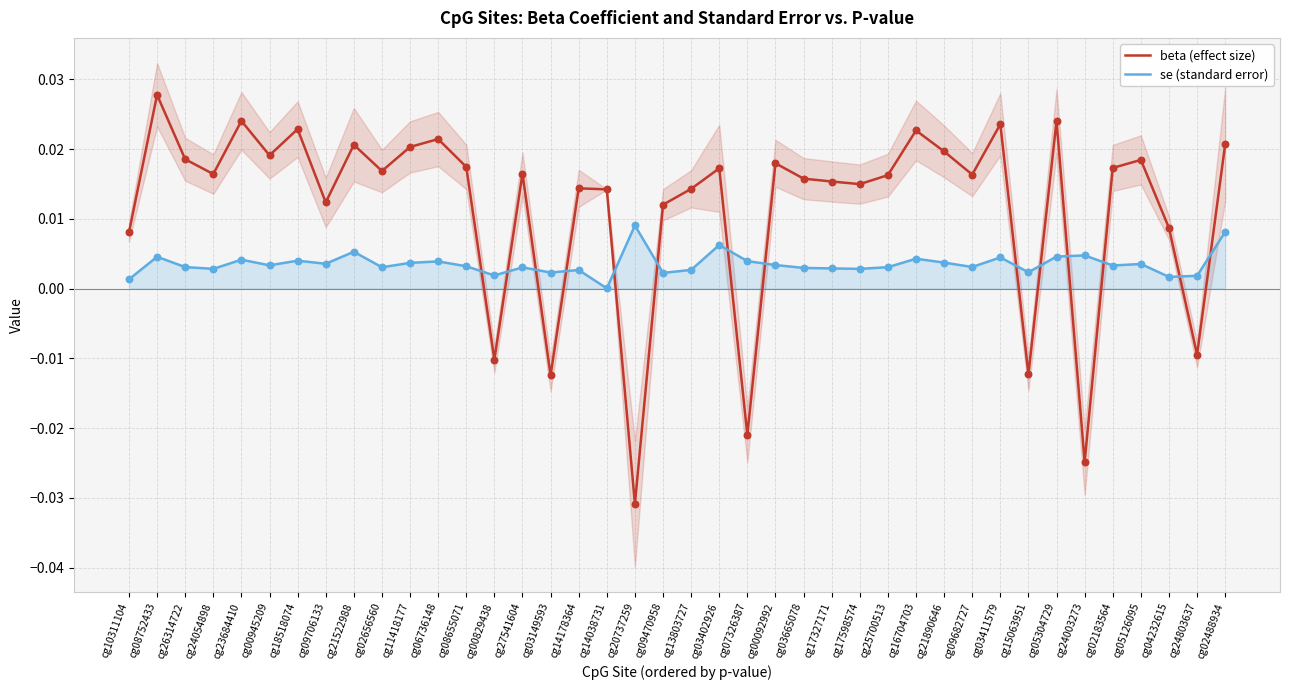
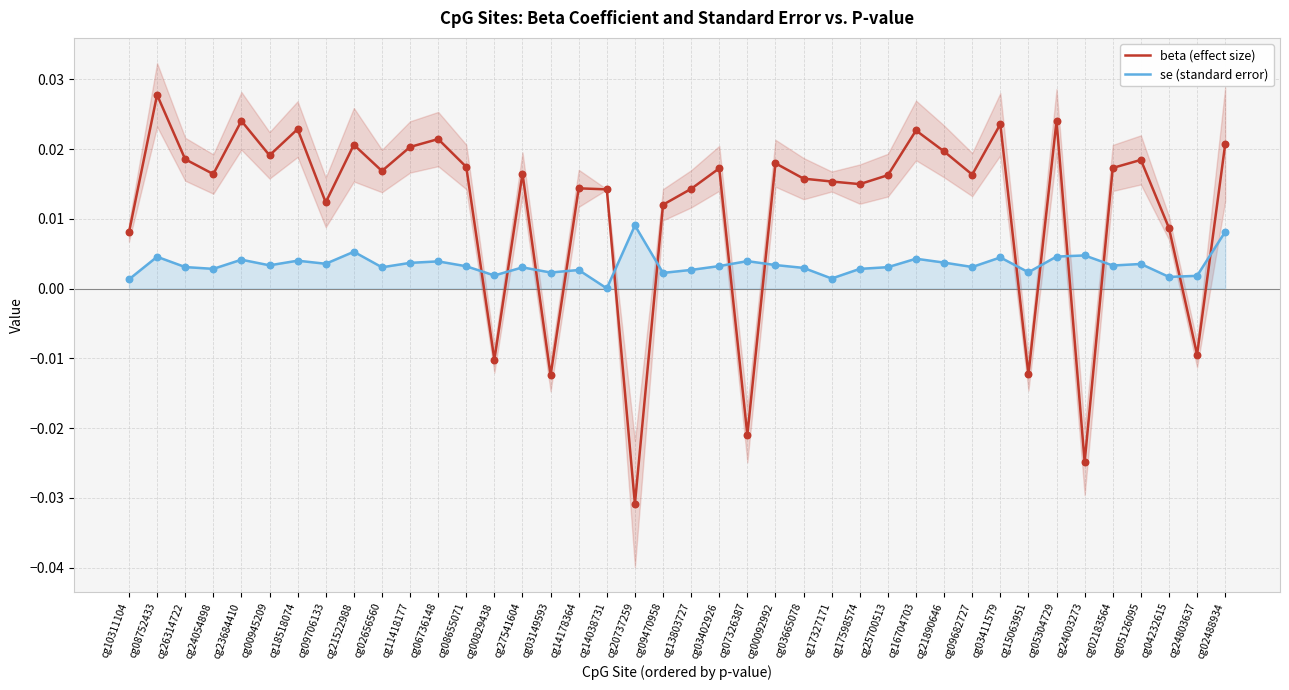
se (standard error), cg03402926: 0.006 -> 0.003
se (standard error), cg17327171: 0.003 -> 0.001
